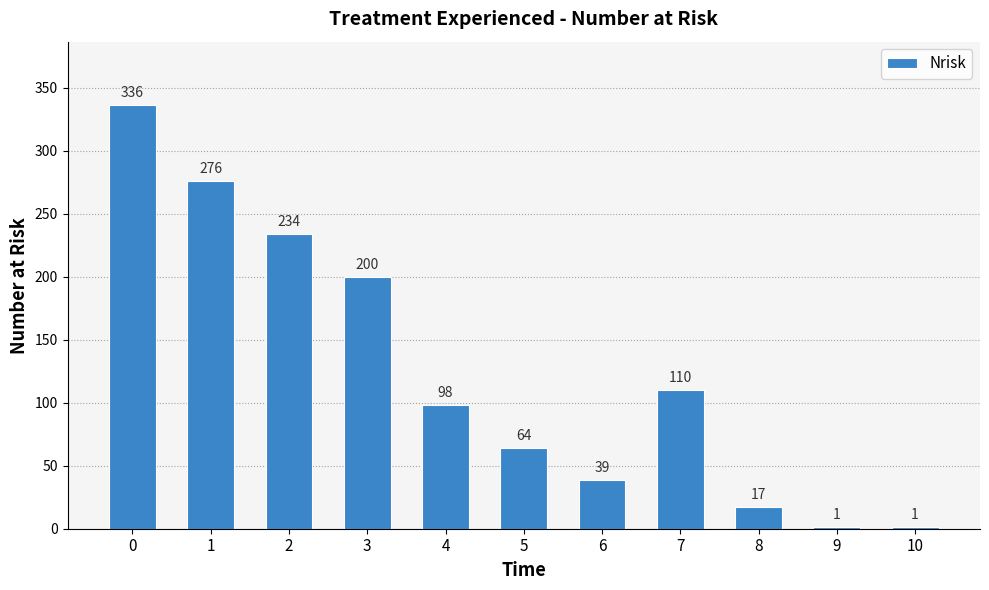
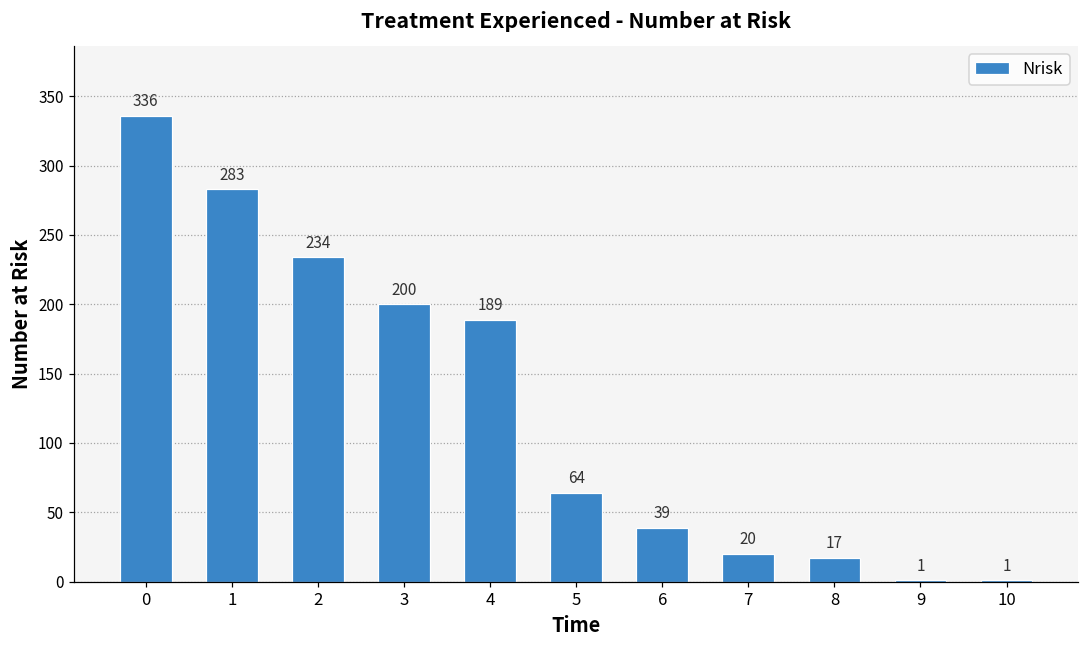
1: 276 -> 283
4: 98 -> 189
7: 110 -> 20
